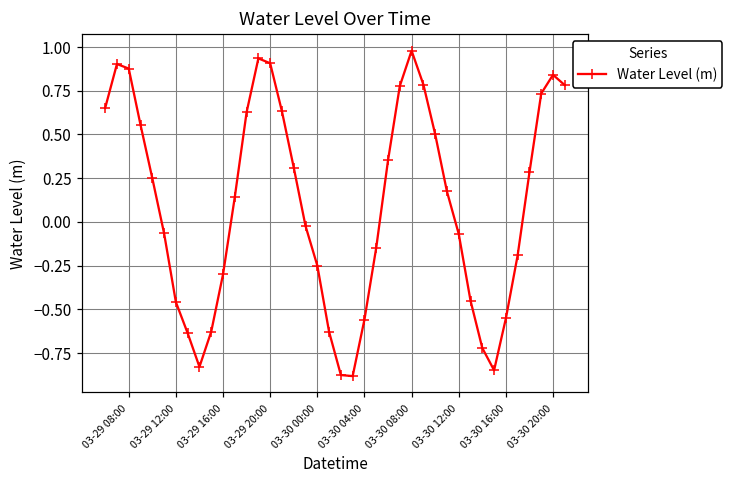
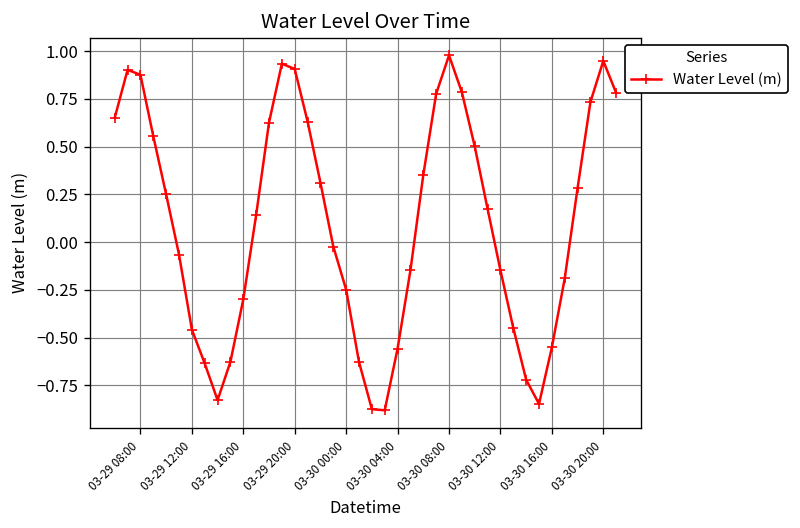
03-30 12:00: -0.07 -> -0.15
03-30 20:00: 0.84 -> 0.95
